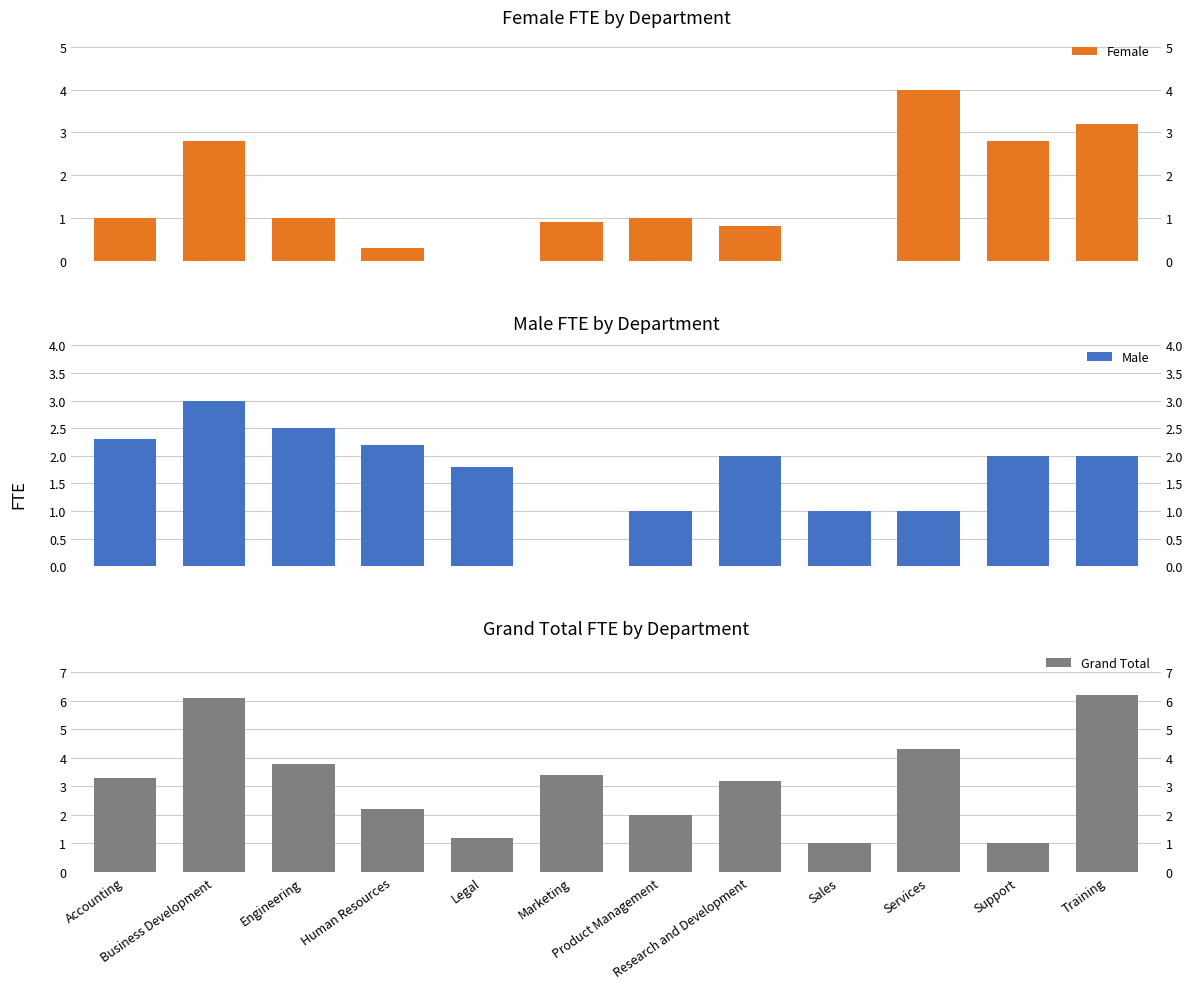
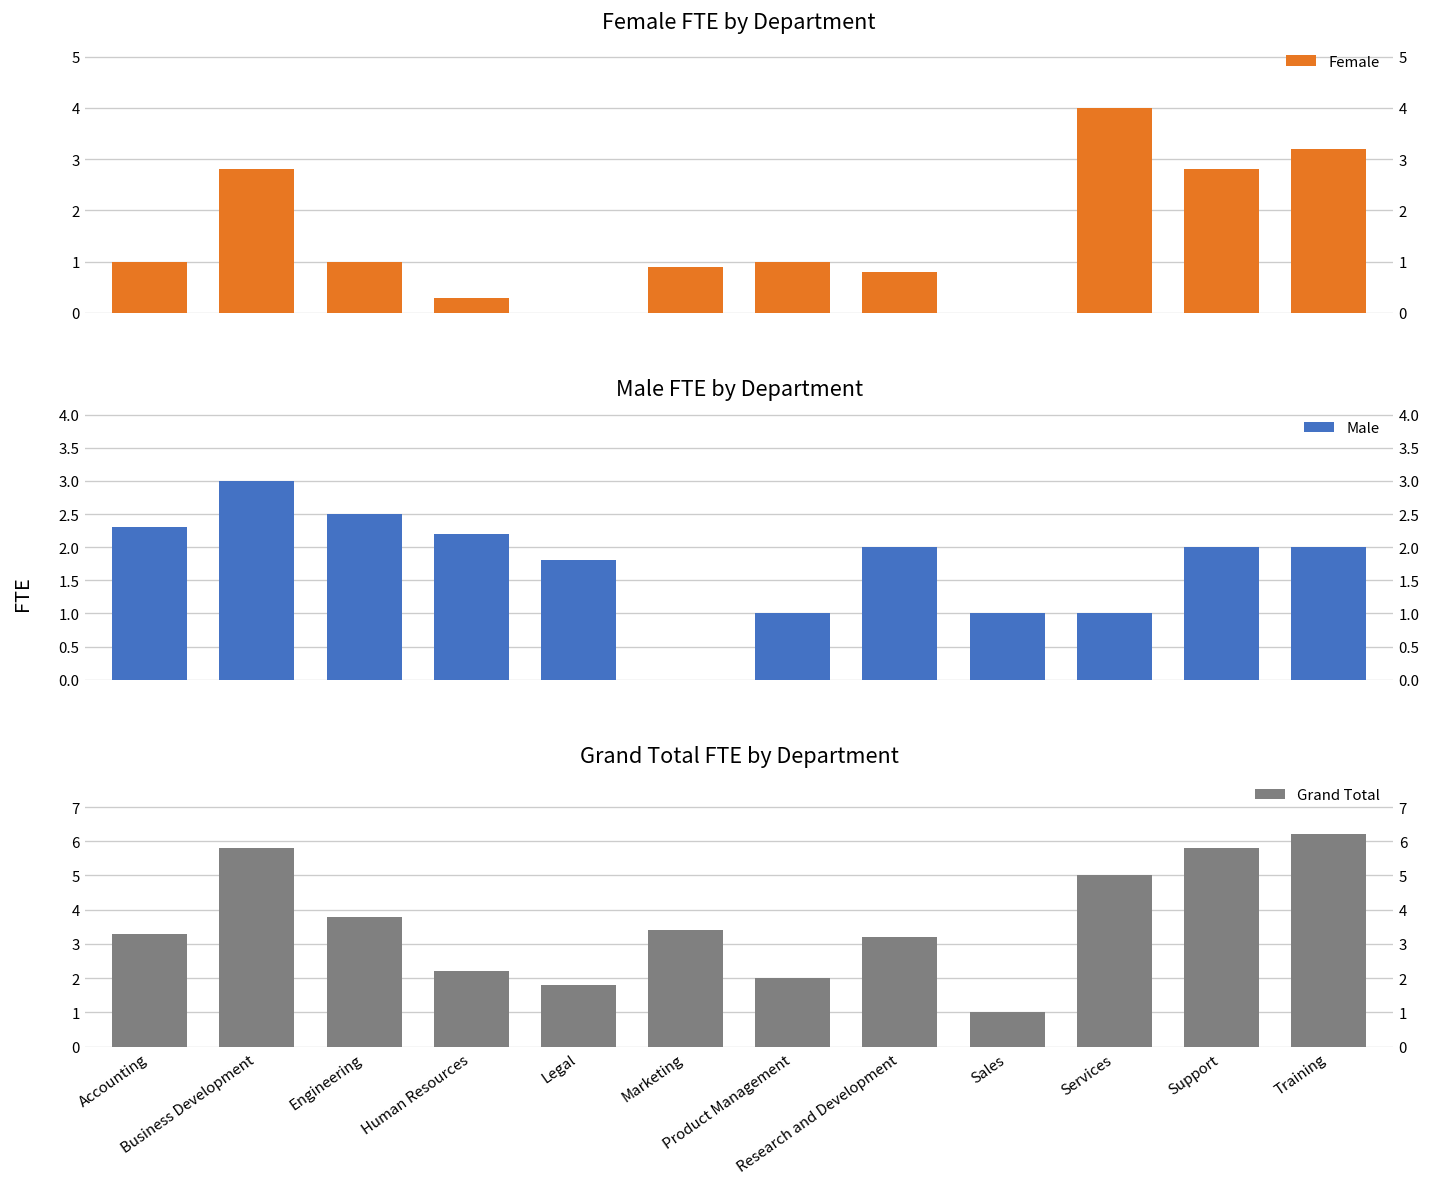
Grand Total FTE by Department, Business Development: 6.1 -> 5.8
Grand Total FTE by Department, Legal: 1.2 -> 1.8
Grand Total FTE by Department, Services: 4.3 -> 5.0
Grand Total FTE by Department, Support: 1.0 -> 5.8
